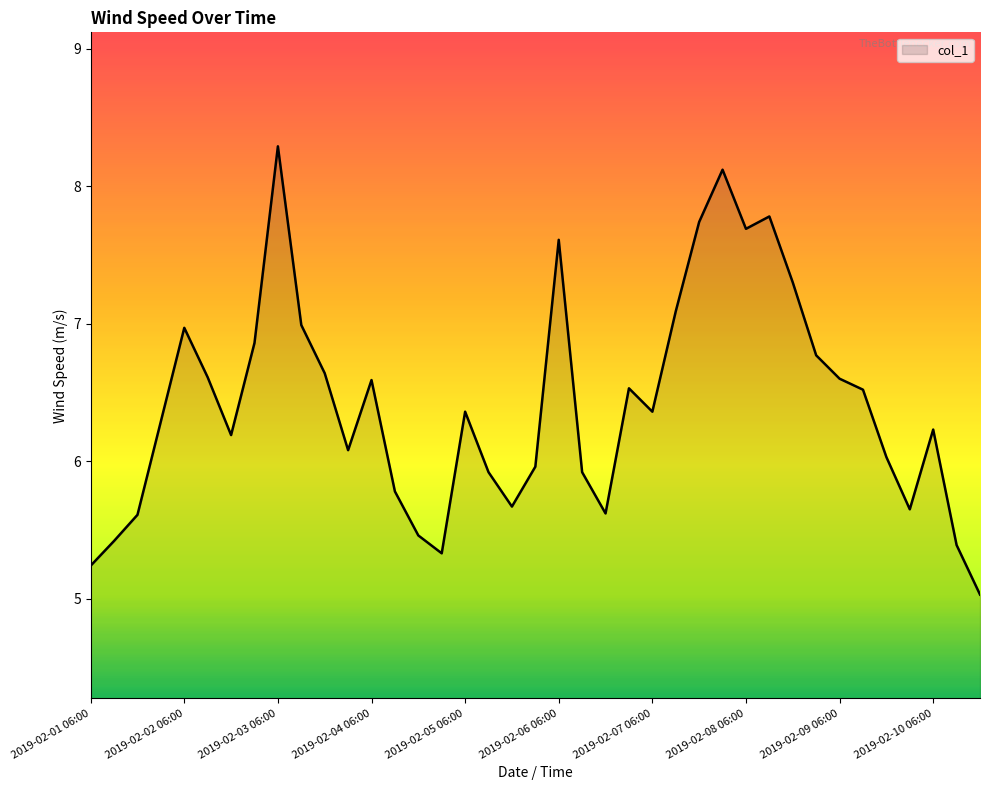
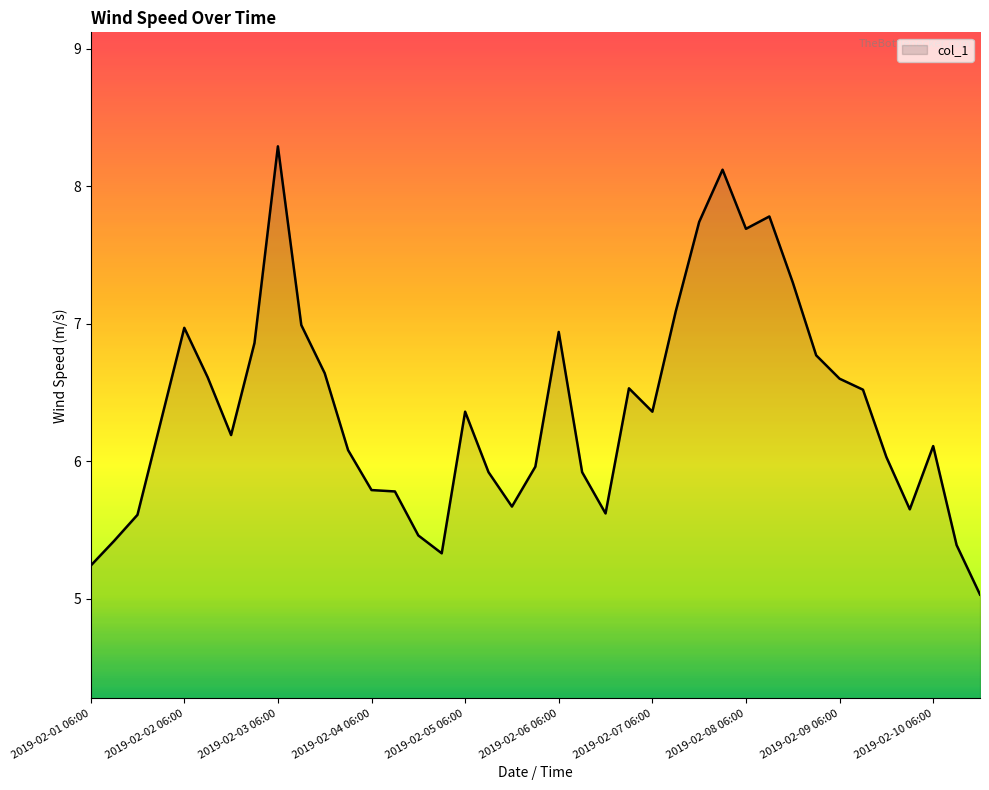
2019-02-04 06:00: 6.59 -> 5.79
2019-02-06 06:00: 7.61 -> 6.94
2019-02-10 06:00: 6.23 -> 6.11
